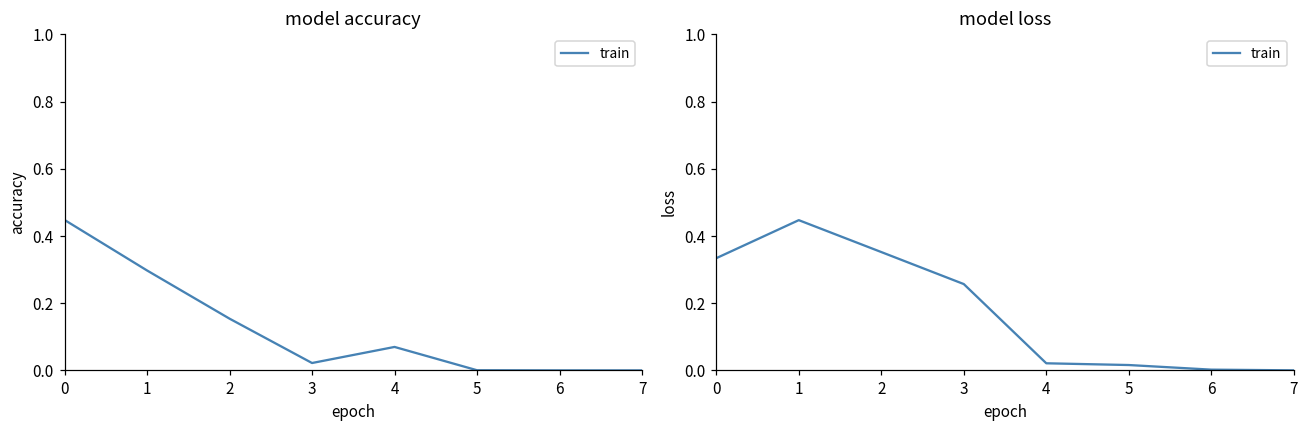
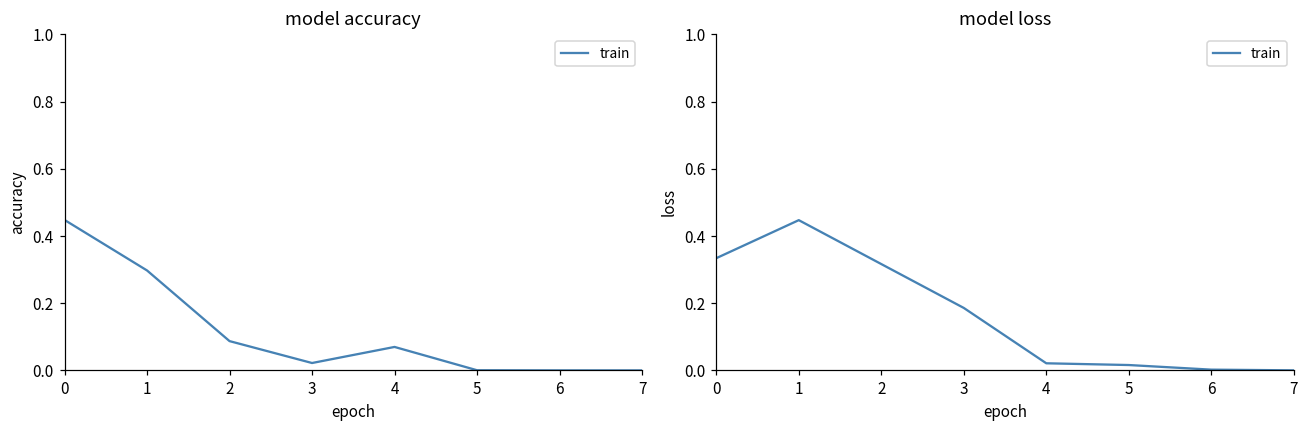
model accuracy, 2: 0.15 -> 0.09
model loss, 2: 0.35 -> 0.32
model loss, 3: 0.26 -> 0.19
